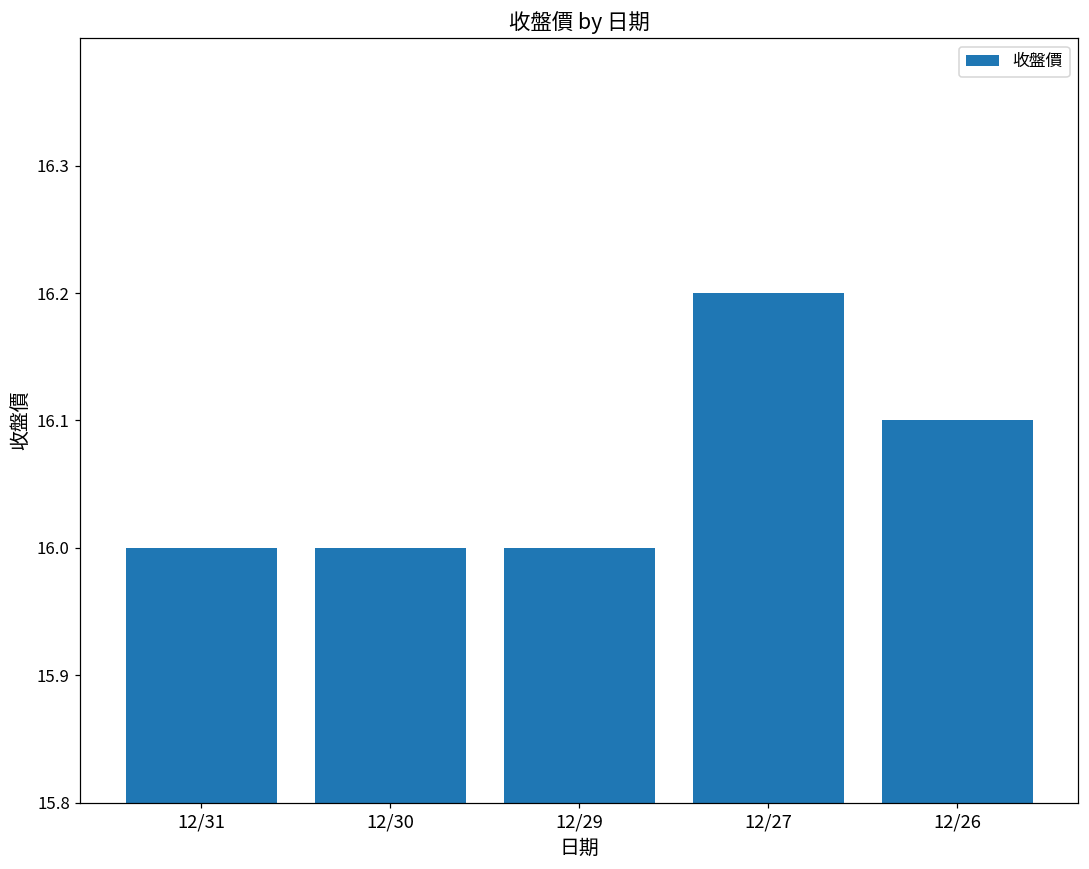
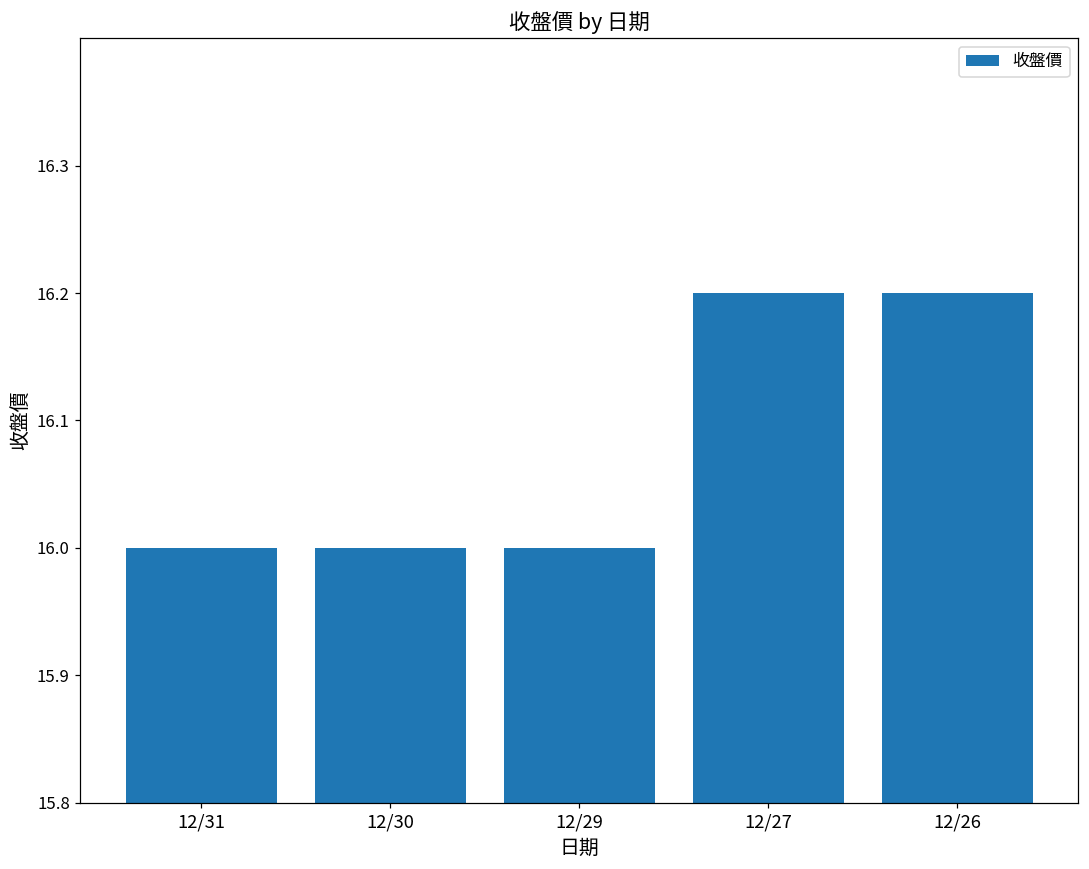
12/26: 16.1 -> 16.2
